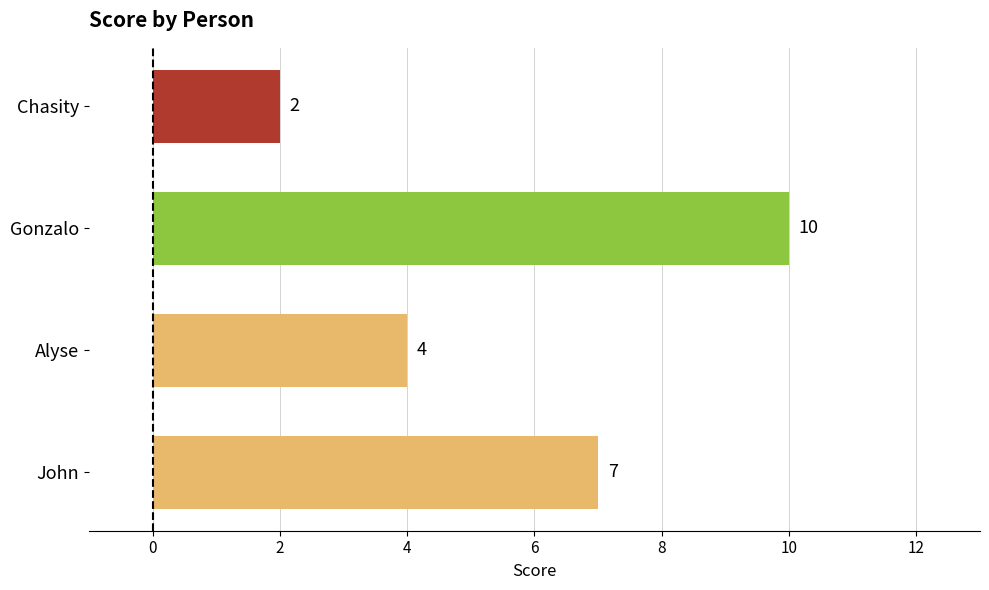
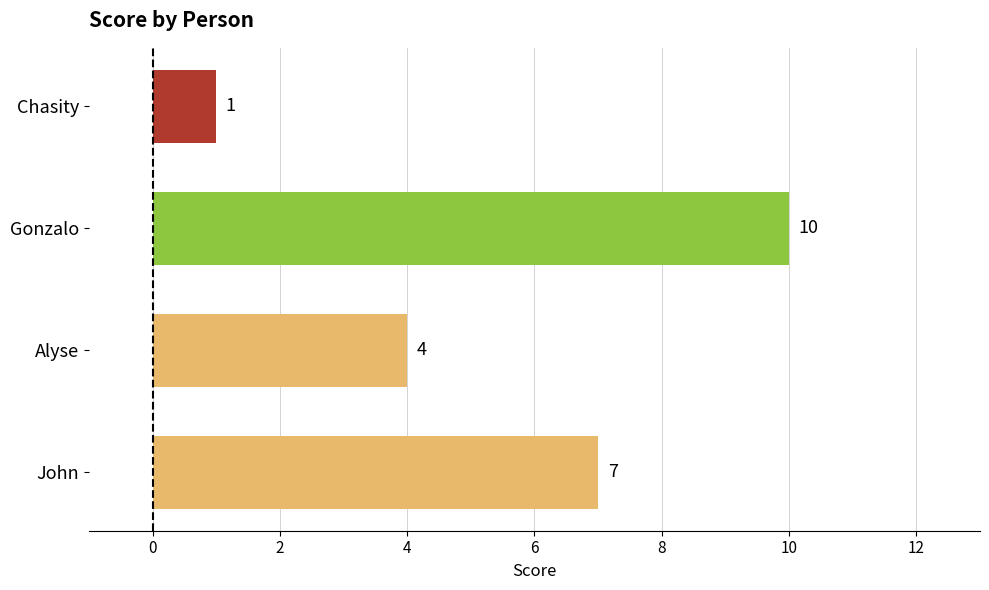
Chasity: 2 -> 1
